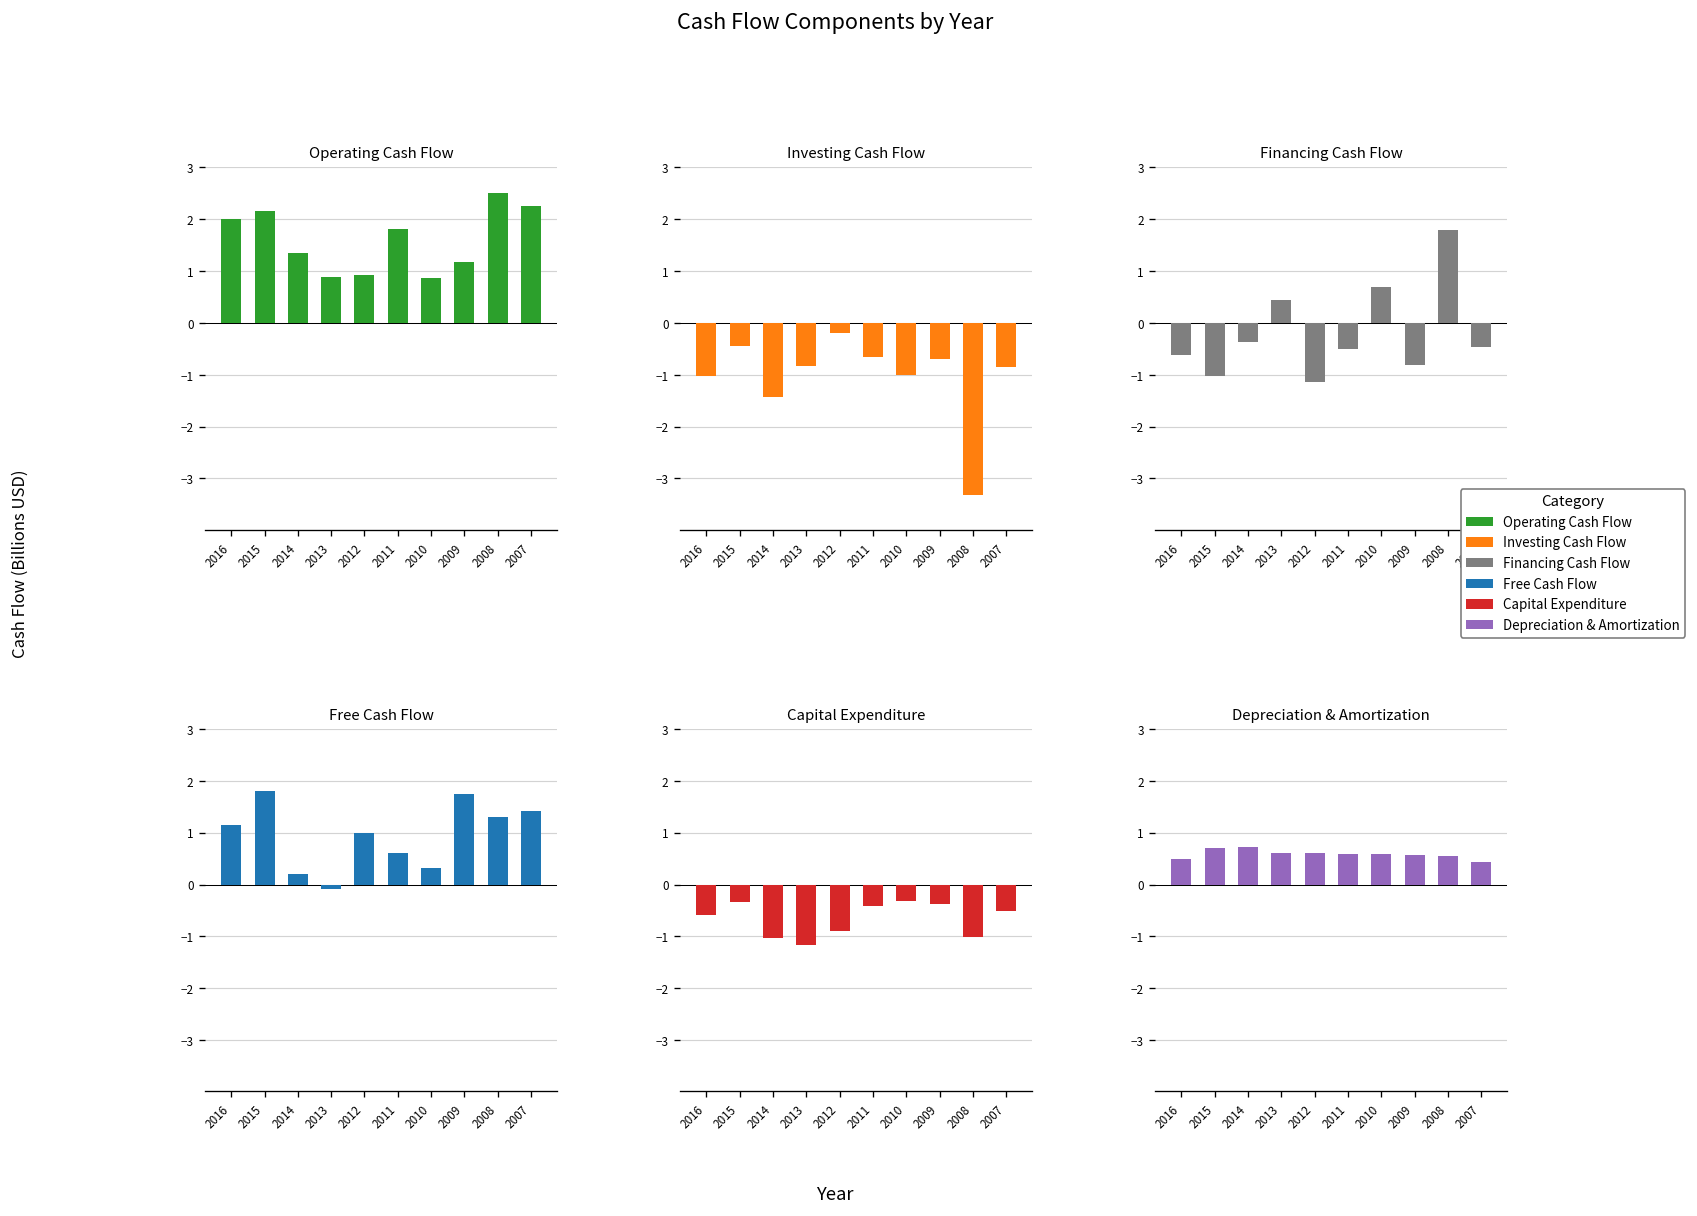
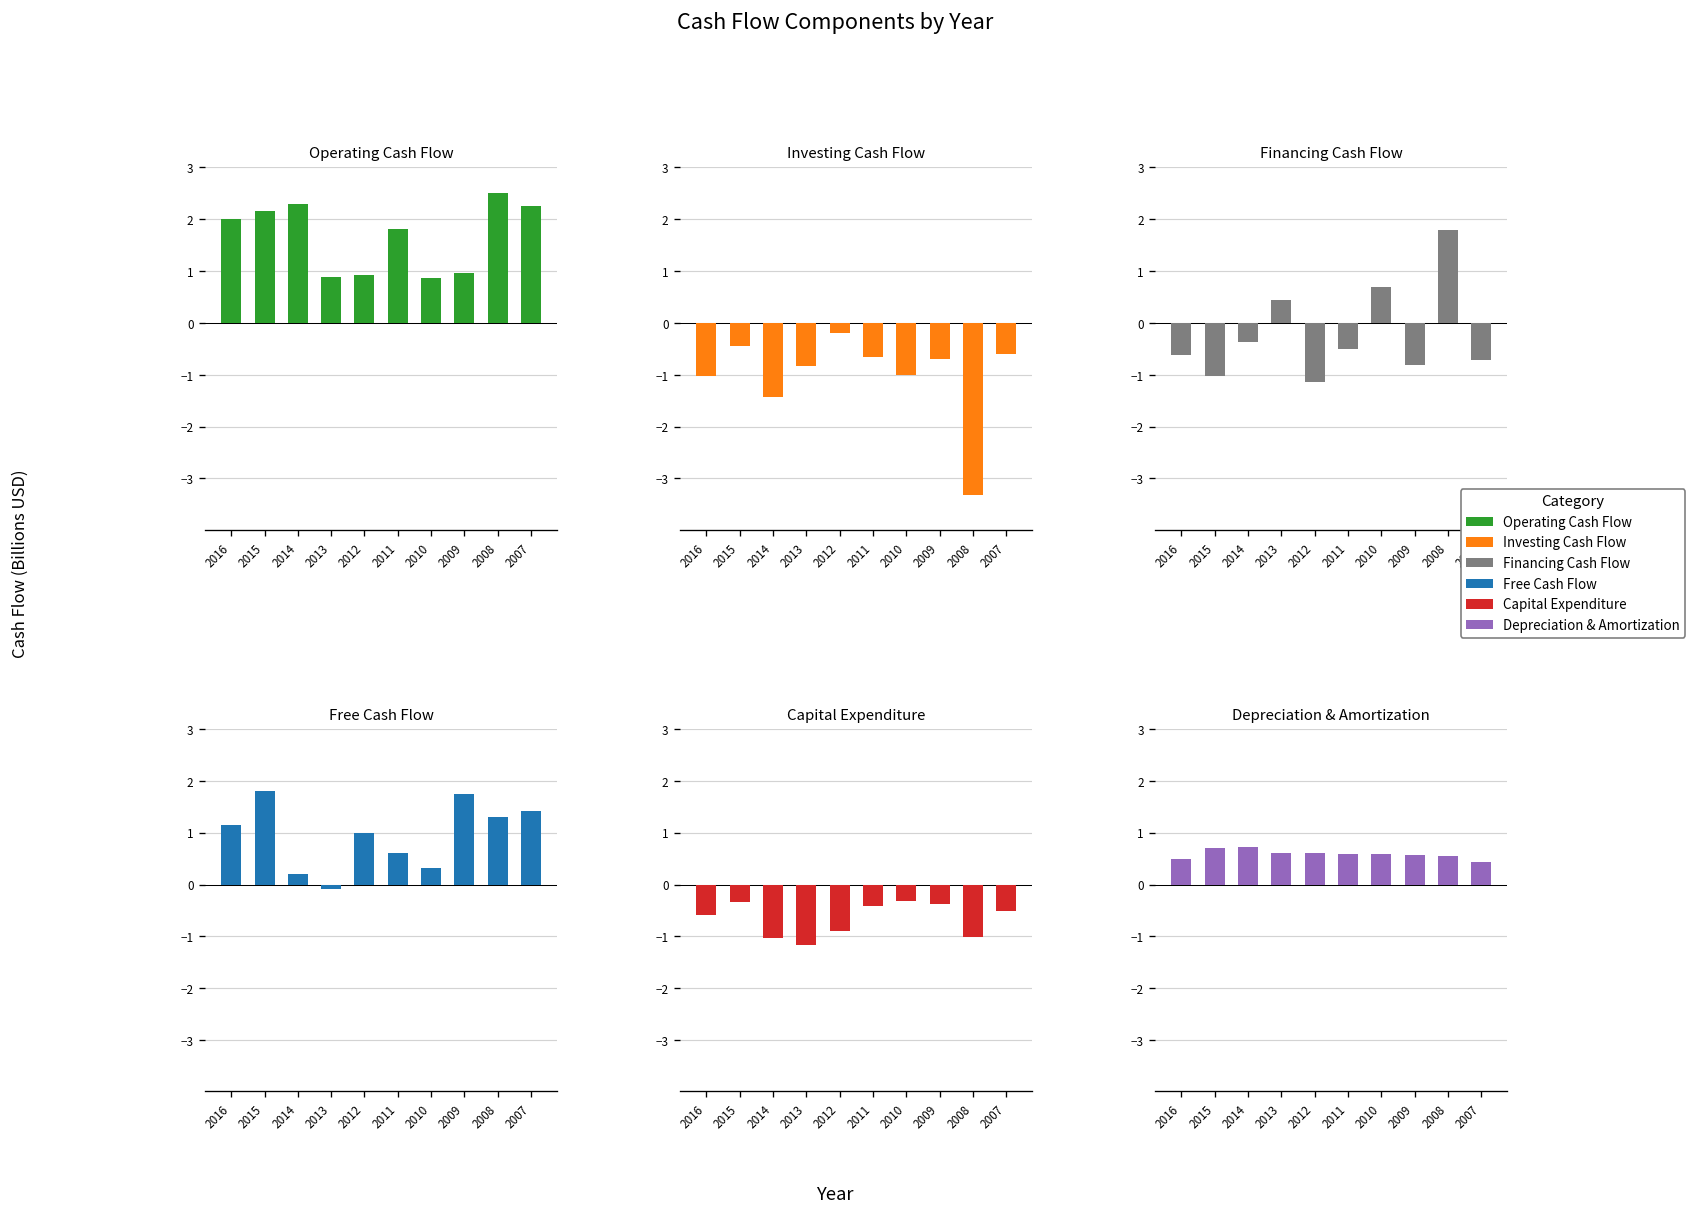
Operating Cash Flow, 2014: 1.3 -> 2.3
Operating Cash Flow, 2009: 1.2 -> 1.0
Investing Cash Flow, 2007: -0.9 -> -0.6
Financing Cash Flow, 2007: -0.5 -> -0.7
